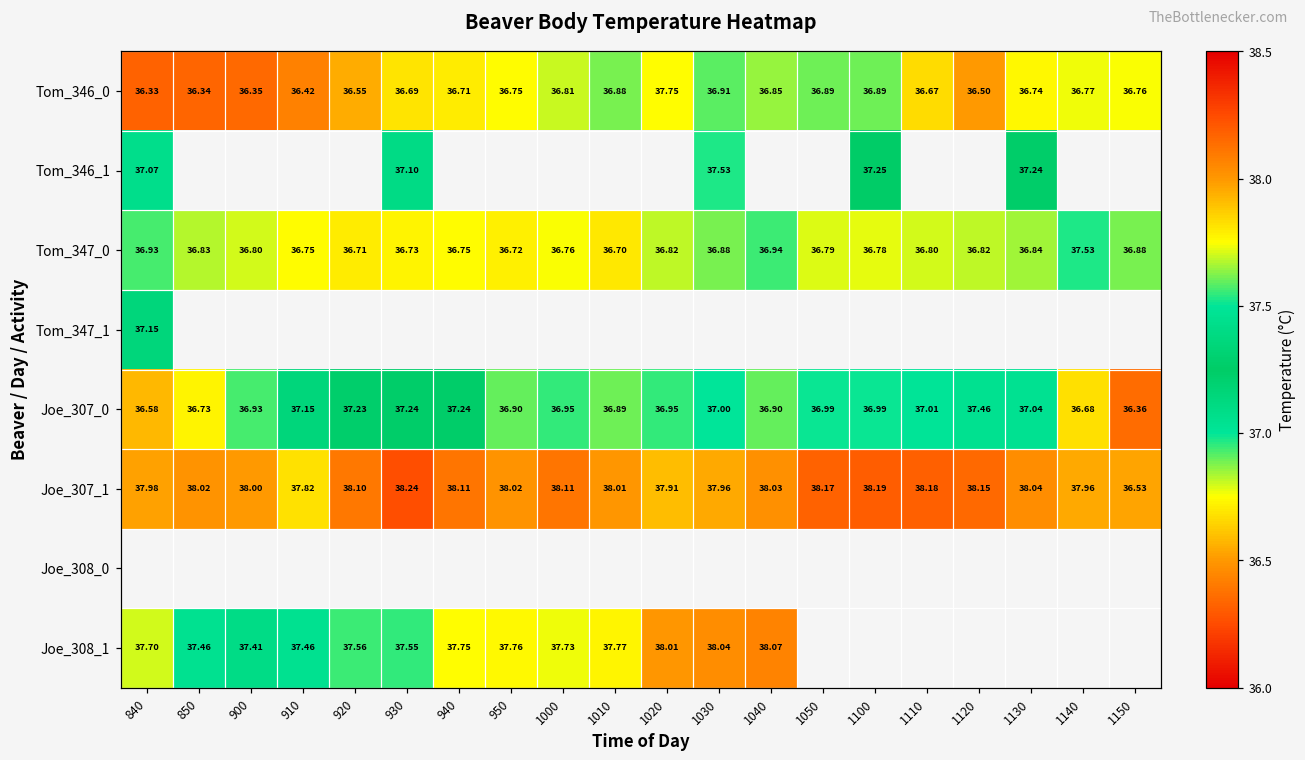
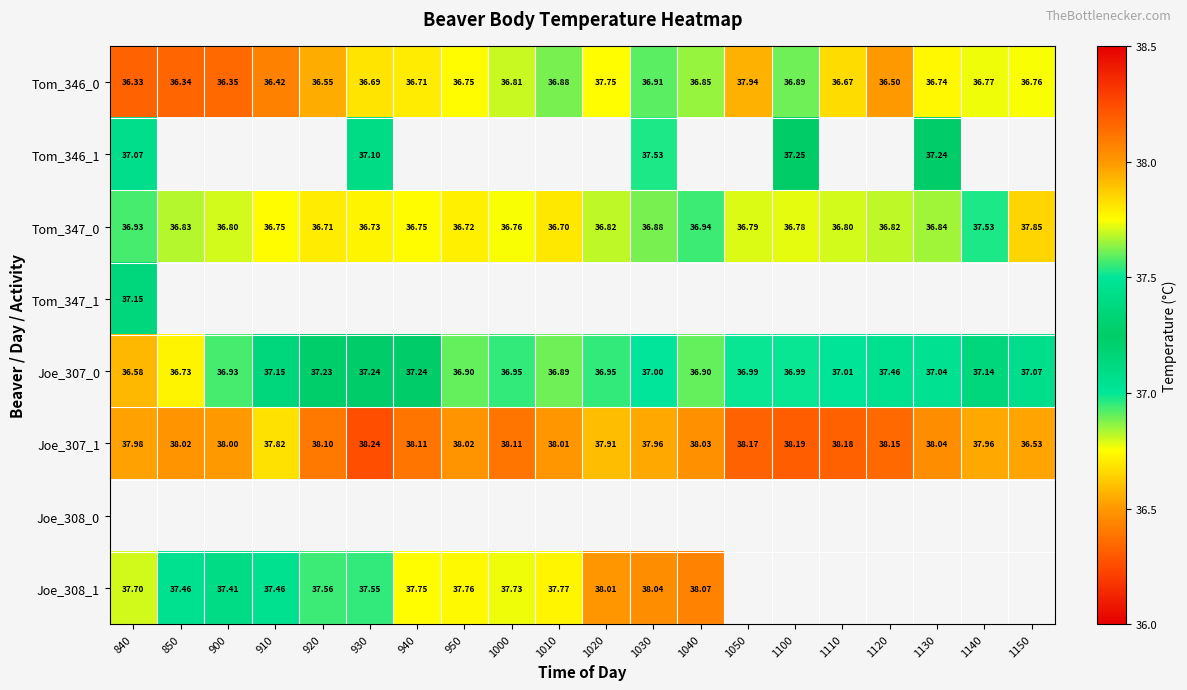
Tom_346_0, 1050: 36.89 -> 37.94
Tom_347_0, 1150: 36.88 -> 37.85
Joe_307_0, 1140: 36.68 -> 37.14
Joe_307_0, 1150: 36.36 -> 37.07
